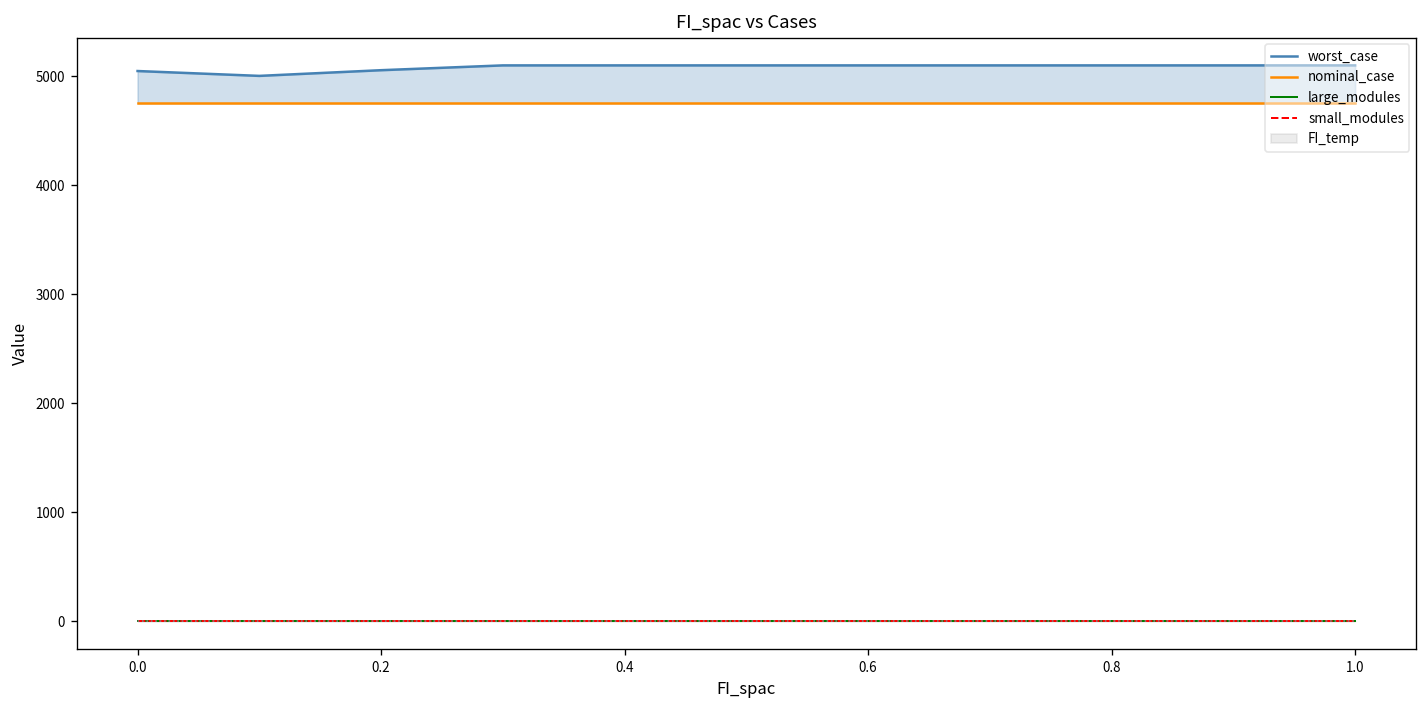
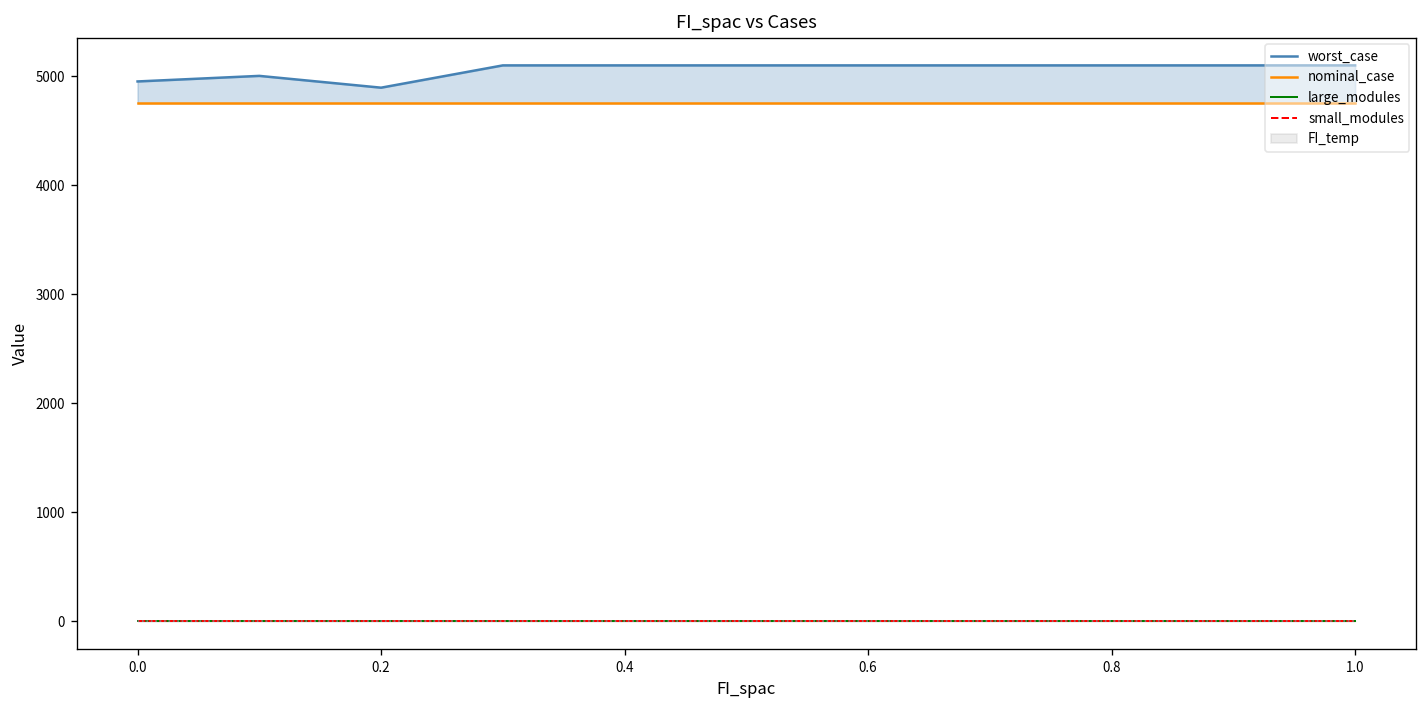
worst_case, 0.0: 5050 -> 4950
worst_case, 0.2: 5100 -> 4900
